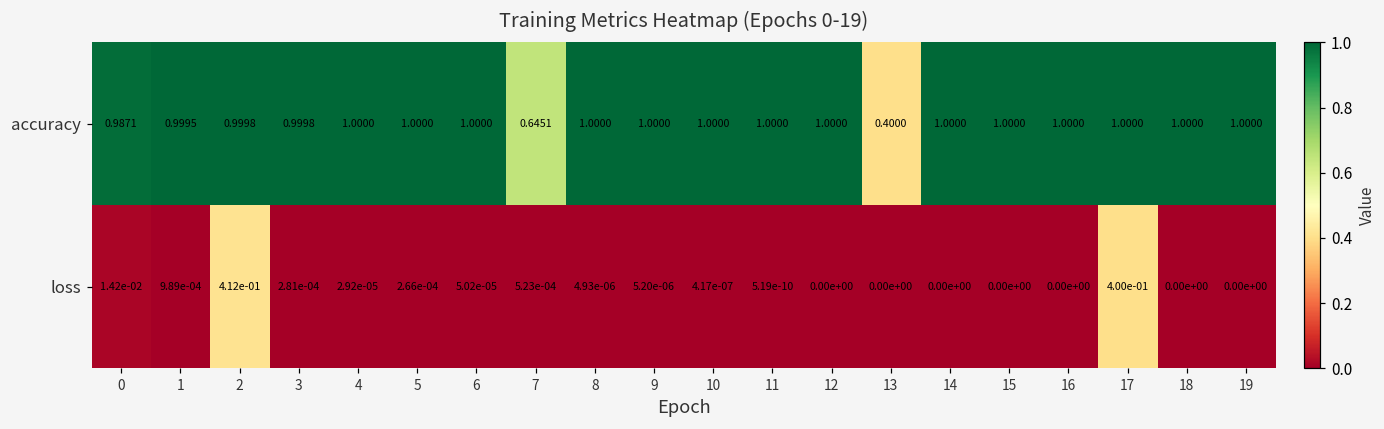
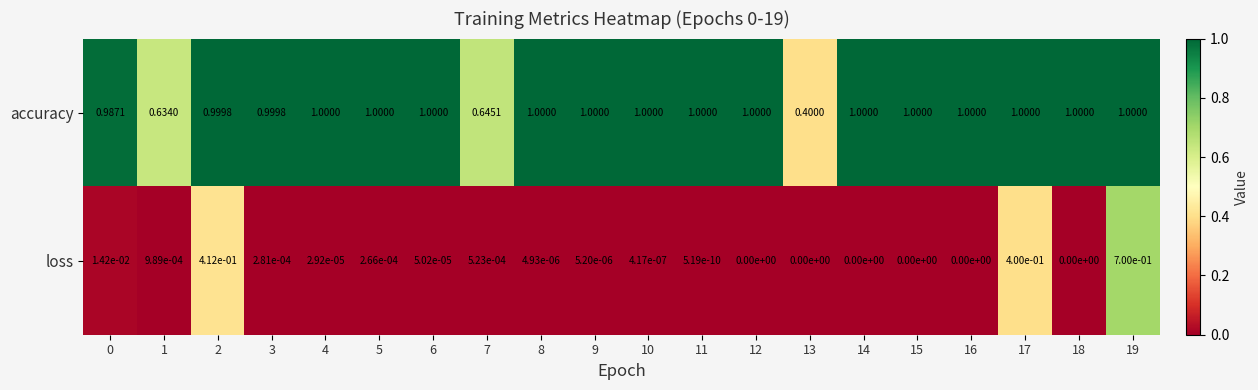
accuracy, 1: 0.9995 -> 0.6340
loss, 19: 0.00e+00 -> 7.00e-01
